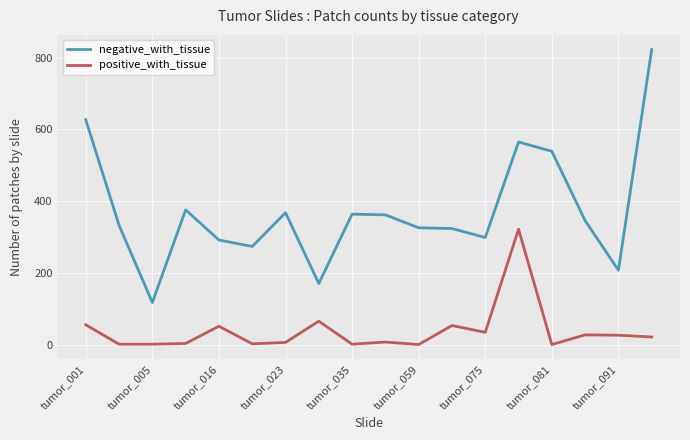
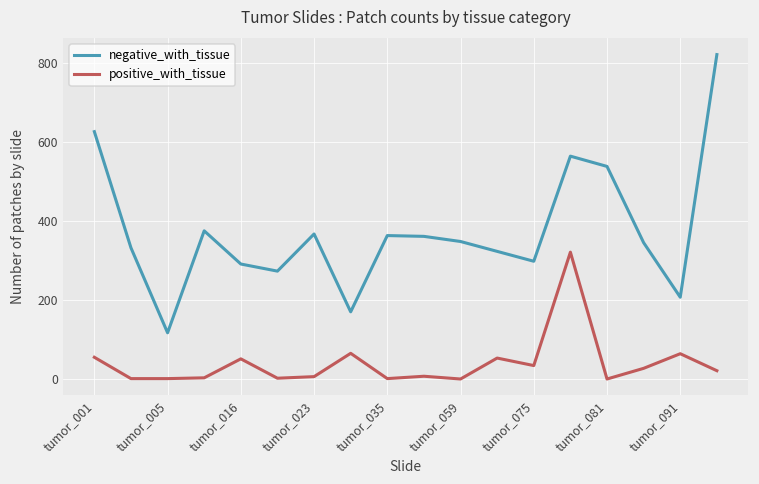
negative_with_tissue, tumor_059: 330 -> 350
positive_with_tissue, tumor_091: 30 -> 70
